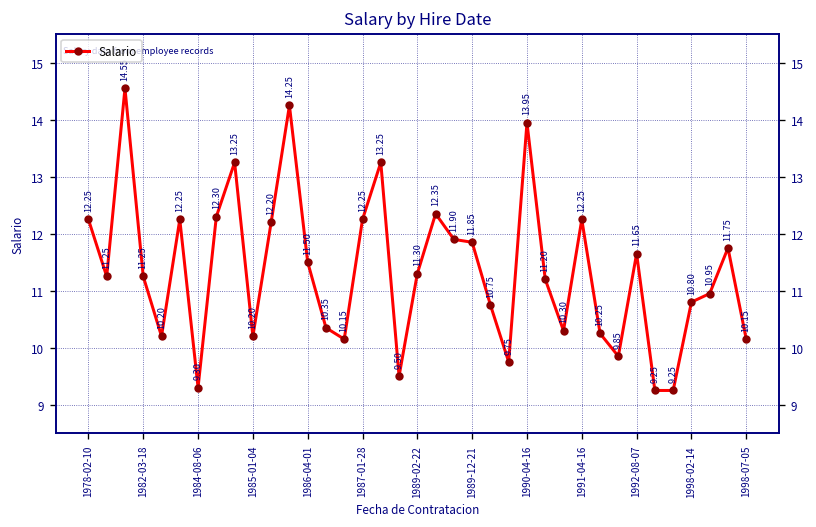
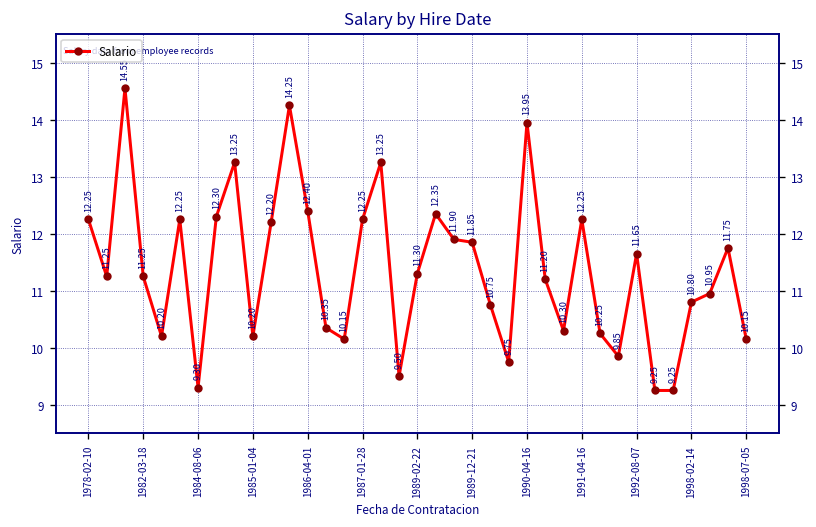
1986-04-01: 11.50 -> 12.40
